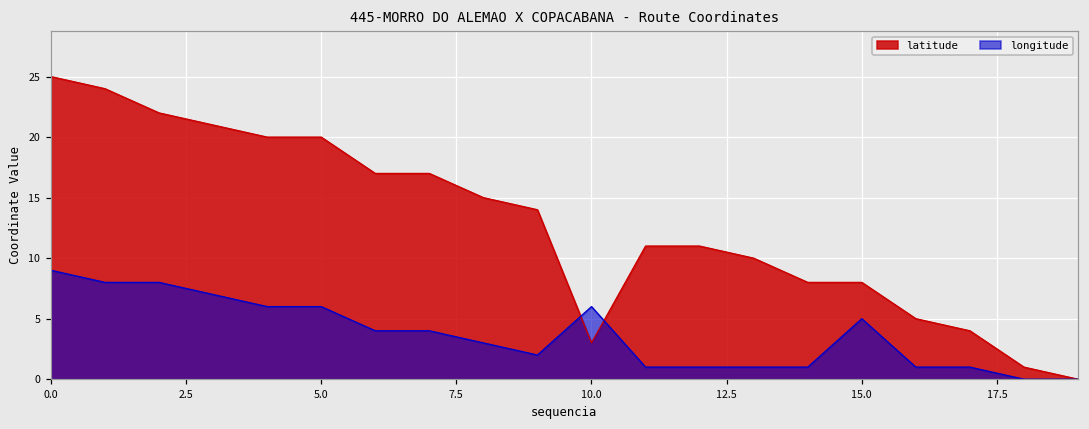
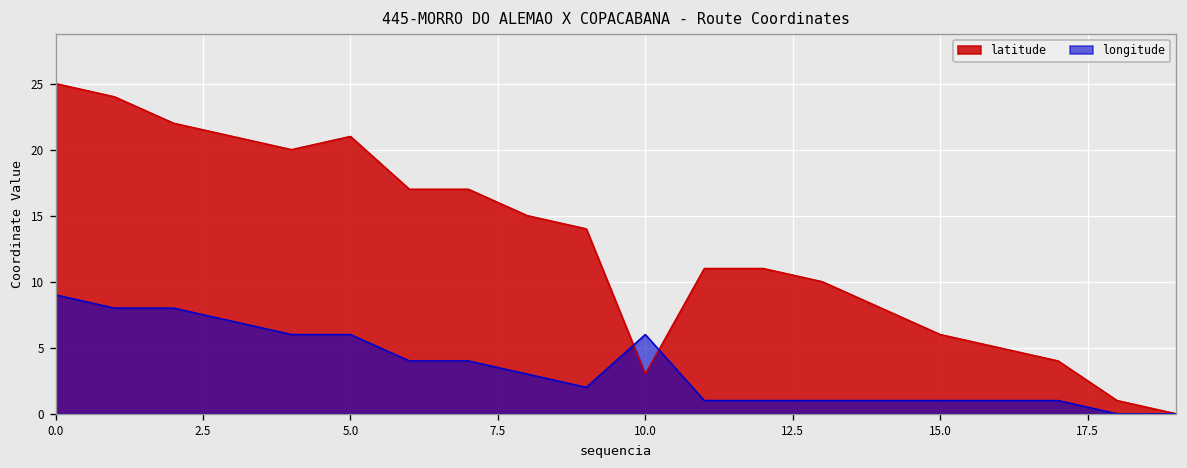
latitude, 5.0: 20.0 -> 21.0
latitude, 15.0: 8.0 -> 6.0
longitude, 15.0: 5.0 -> 1.0
